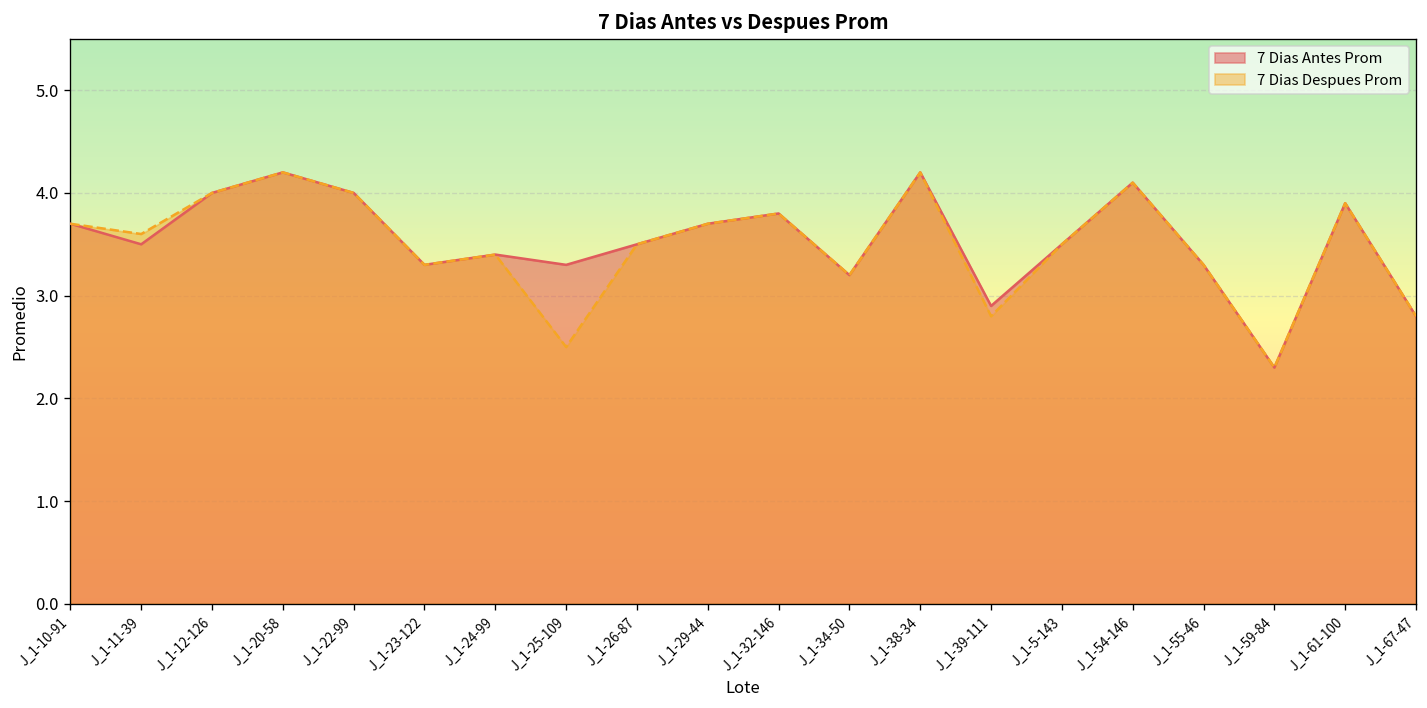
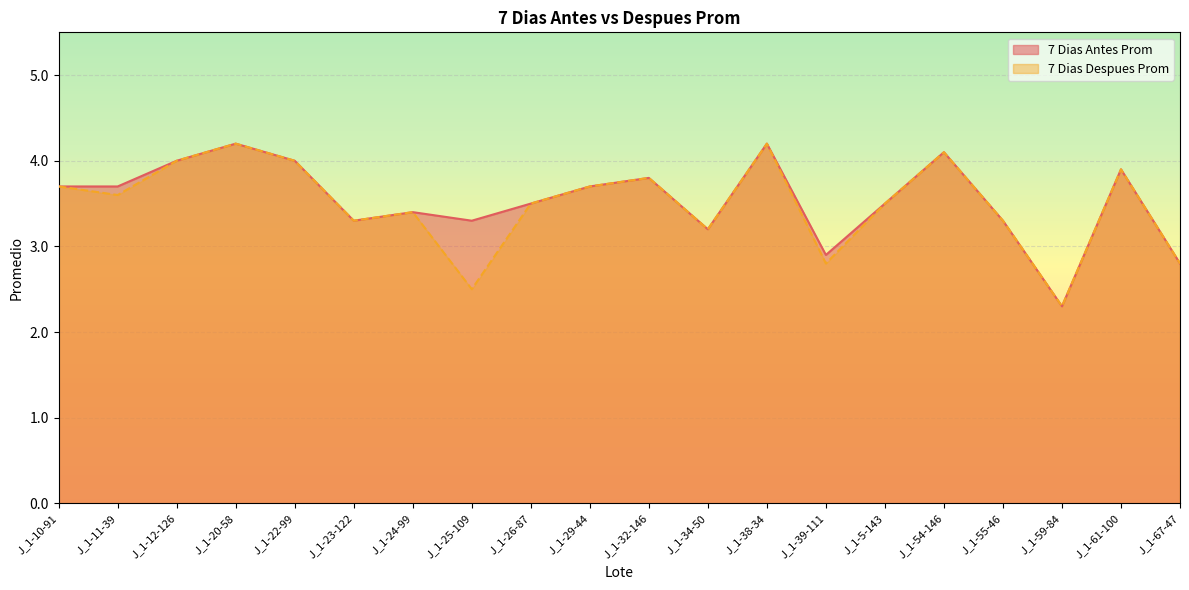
7 Dias Antes Prom, J_1-11-39: 3.5 -> 3.7
